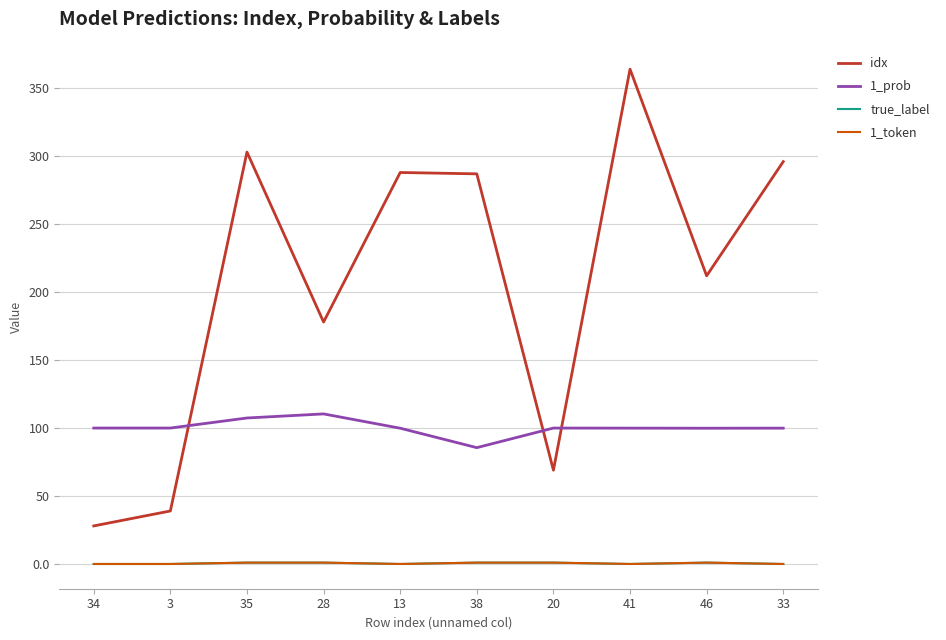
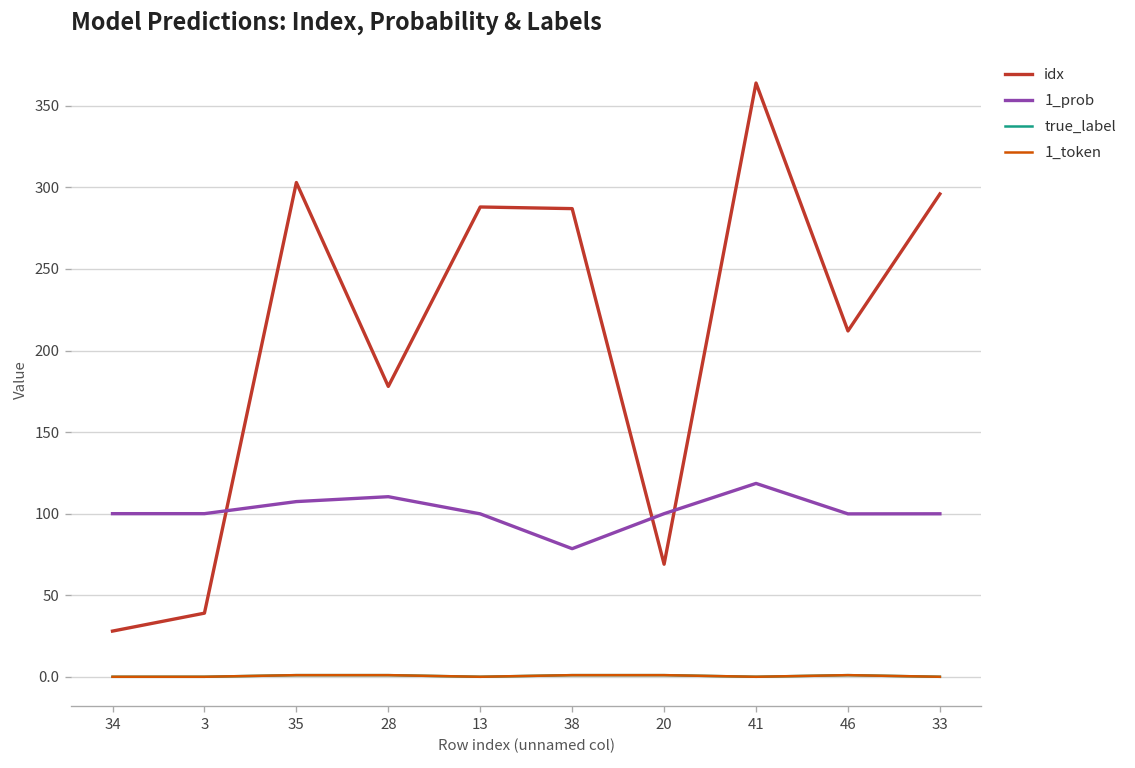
1_prob, 38: 86 -> 79
1_prob, 41: 100 -> 119
